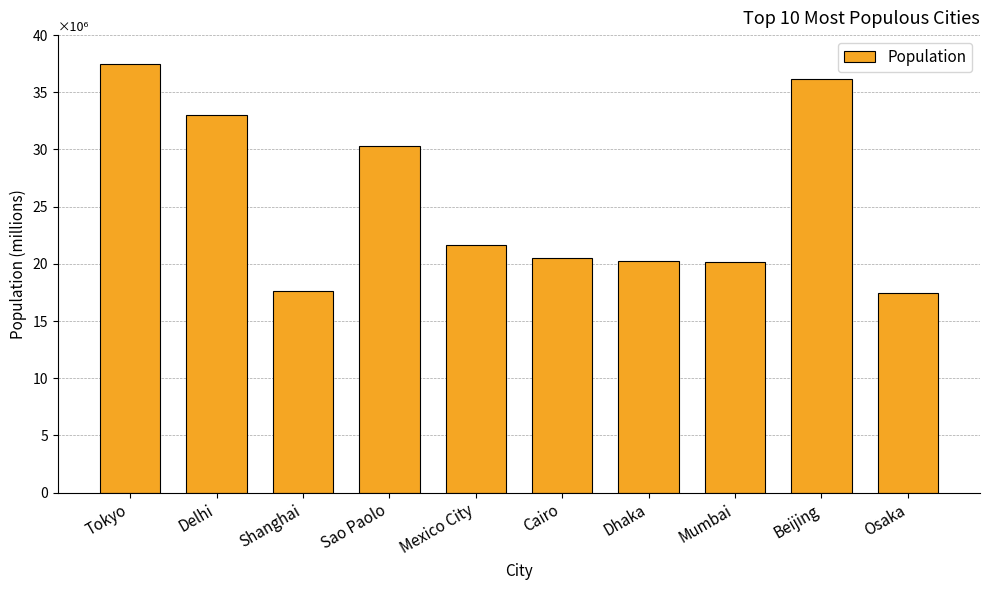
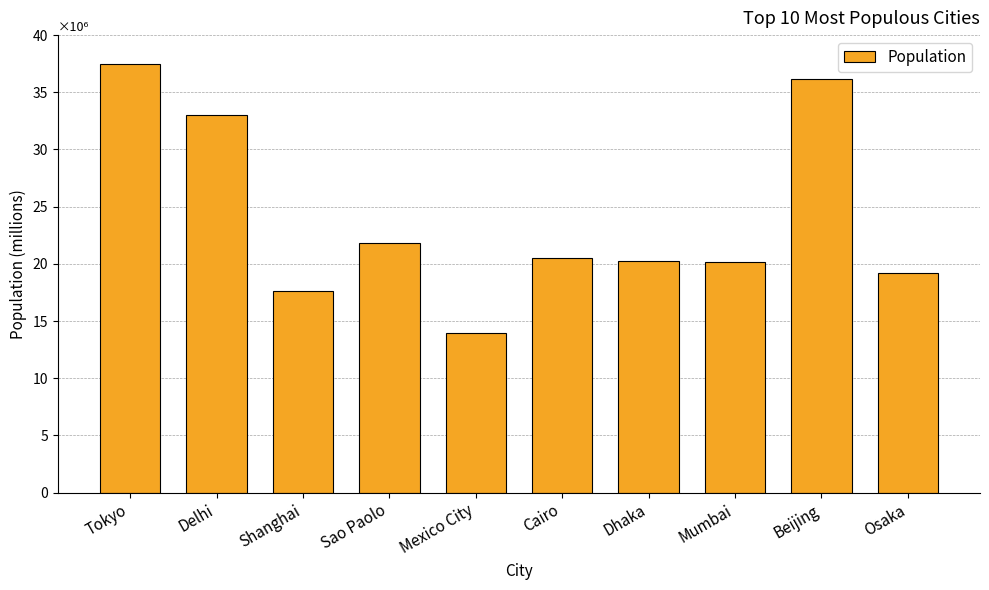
Sao Paolo: 30.3 -> 21.8
Mexico City: 21.7 -> 13.9
Osaka: 17.5 -> 19.2
